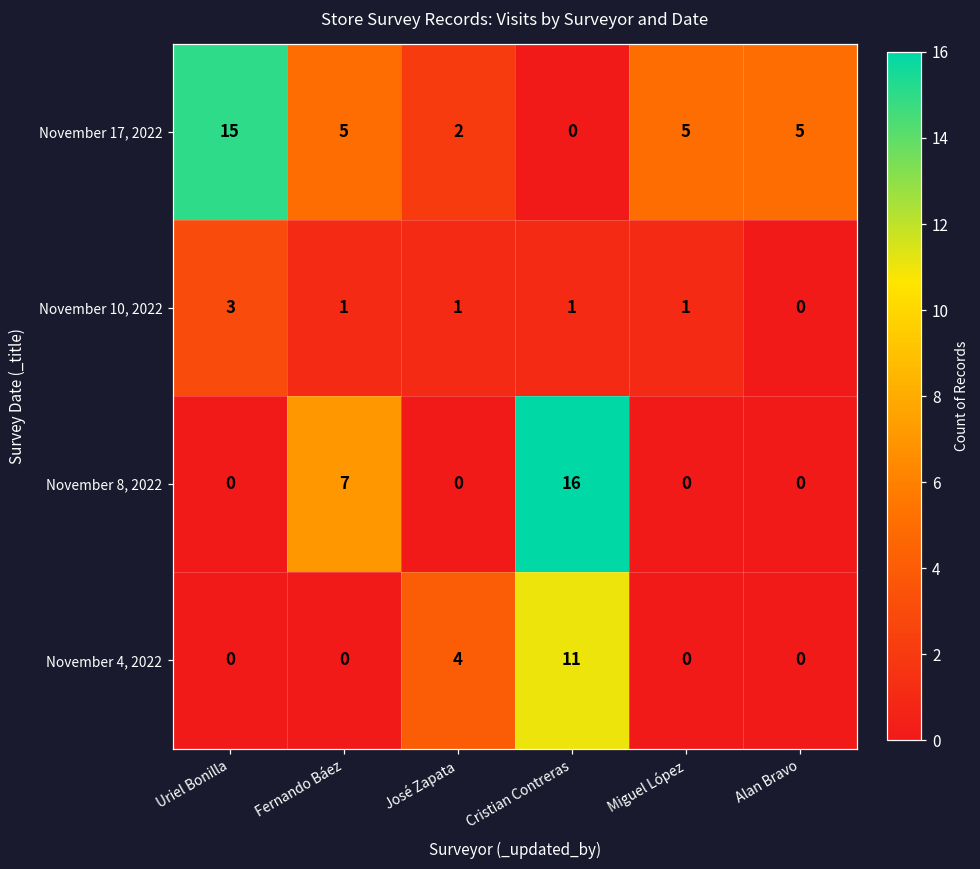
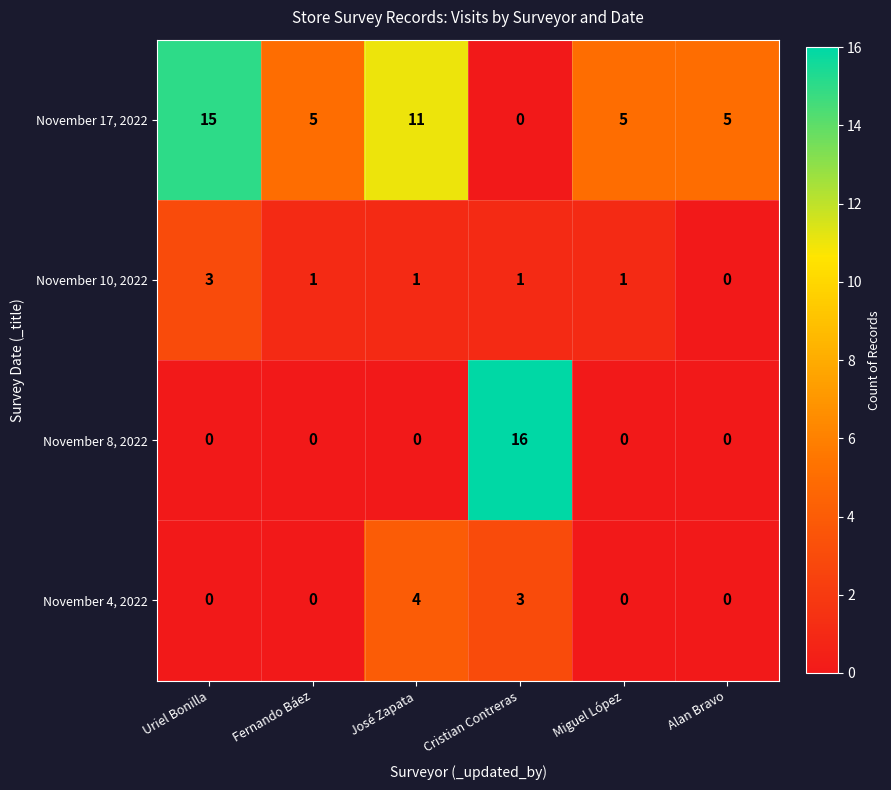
November 17, 2022, José Zapata: 2 -> 11
November 8, 2022, Fernando Báez: 7 -> 0
November 4, 2022, Cristian Contreras: 11 -> 3
